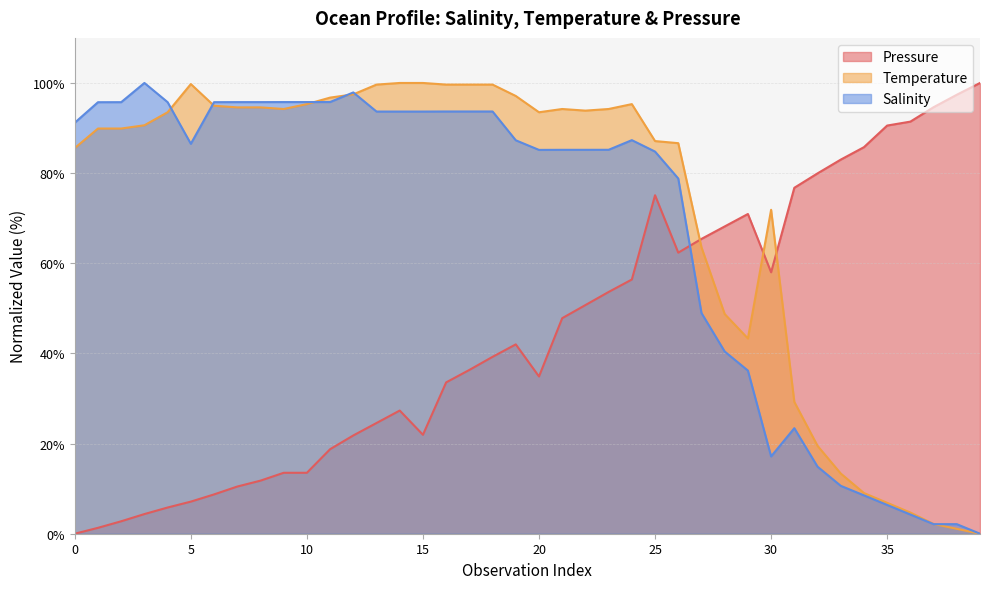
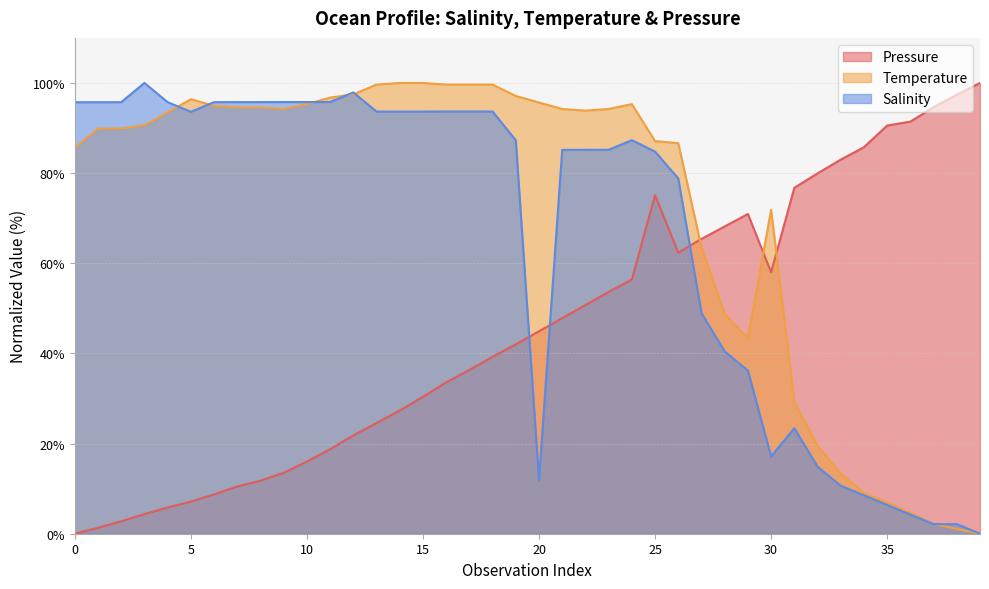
Salinity, 0: 91% -> 96%
Temperature, 5: 100% -> 96%
Salinity, 5: 87% -> 94%
Pressure, 10: 14% -> 16%
Pressure, 15: 22% -> 30%
Pressure, 20: 35% -> 45%
Temperature, 20: 94% -> 96%
Salinity, 20: 85% -> 12%
